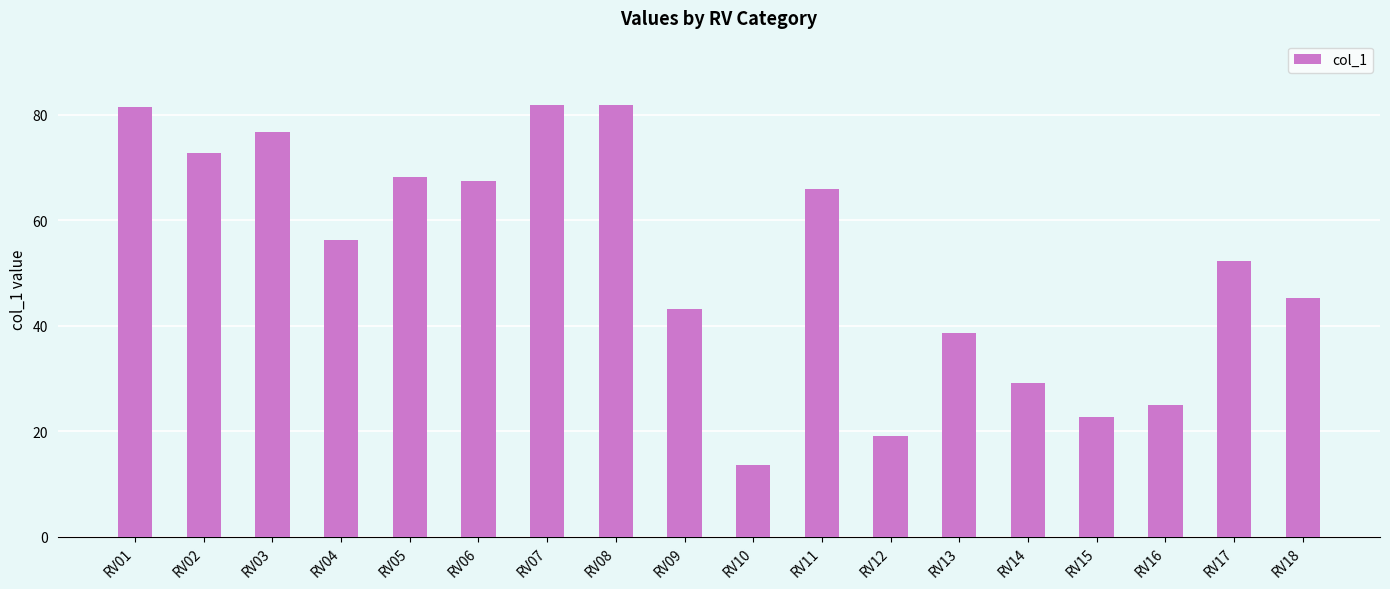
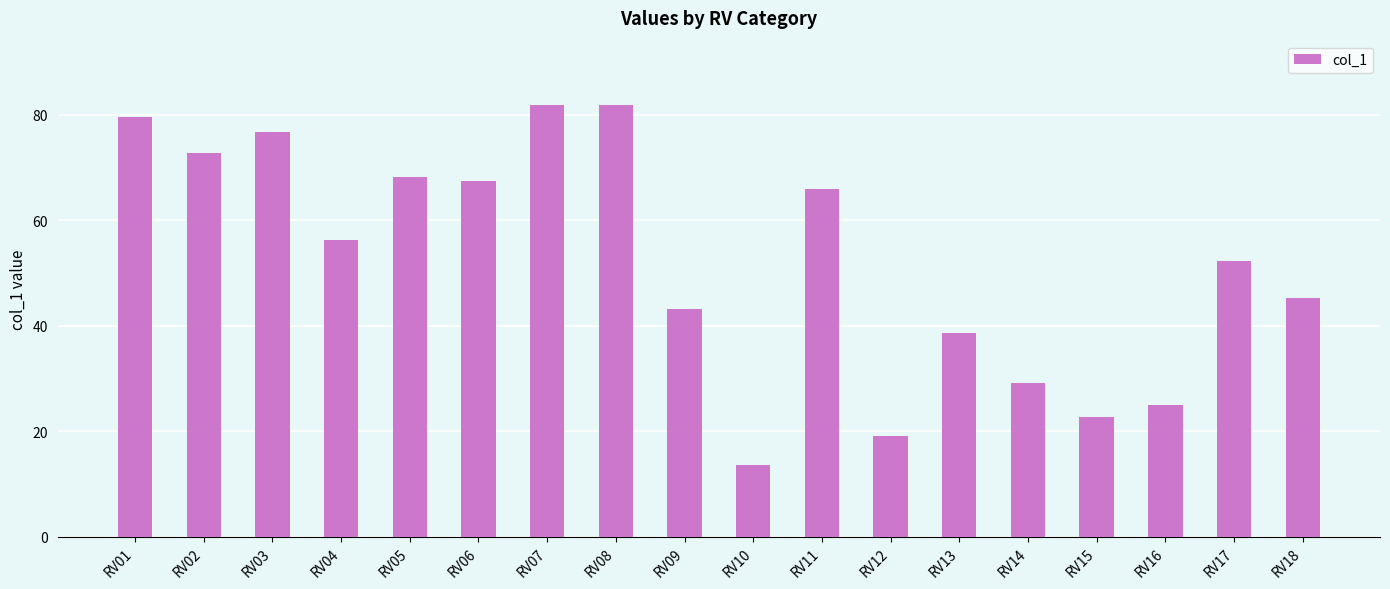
RV01: 81 -> 80
